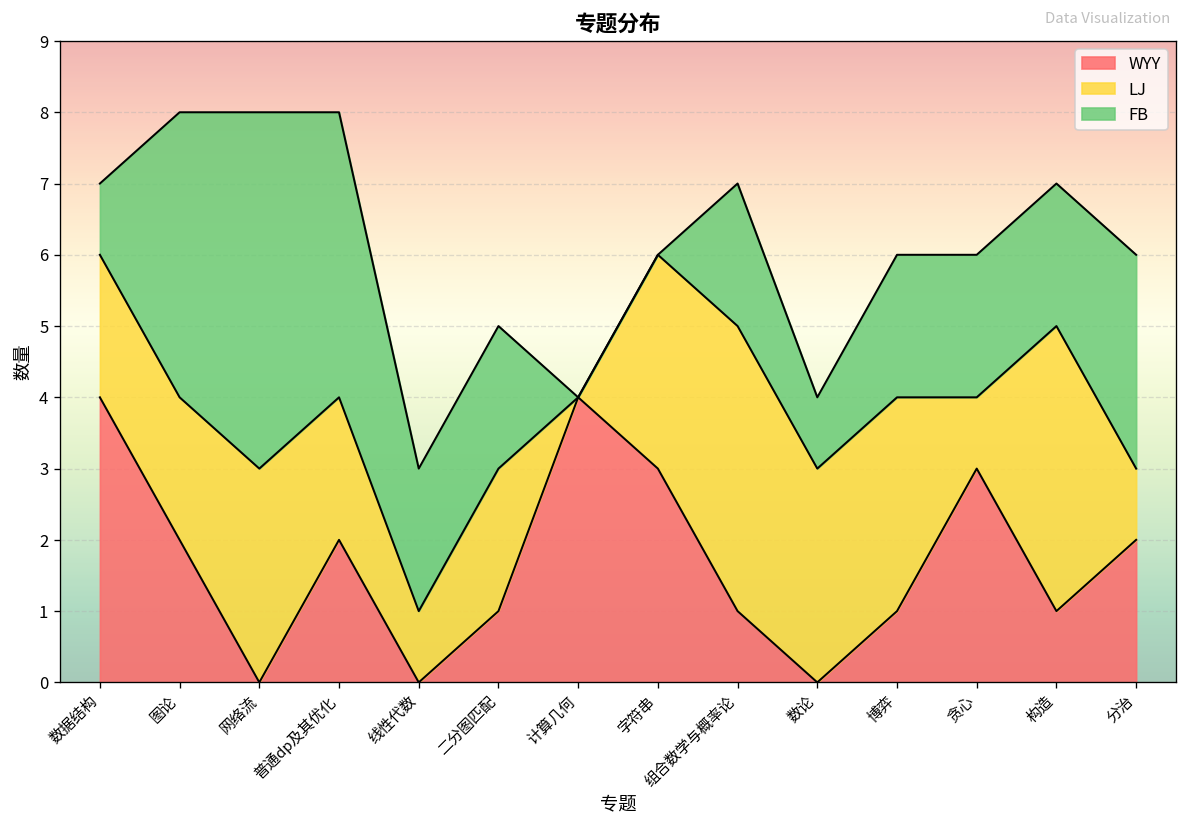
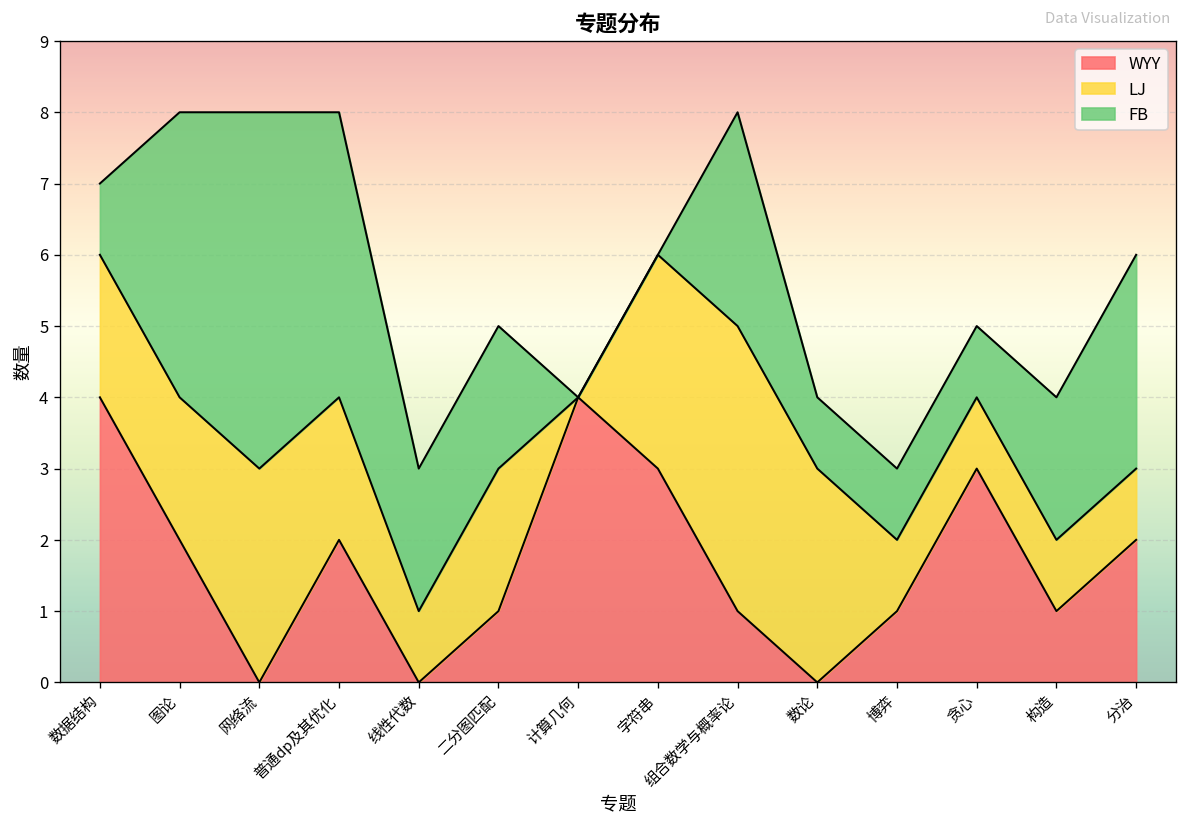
FB, 组合数学与概率论: 2 -> 3
LJ, 博弈: 3 -> 1
FB, 博弈: 2 -> 1
FB, 贪心: 2 -> 1
LJ, 构造: 4 -> 1
